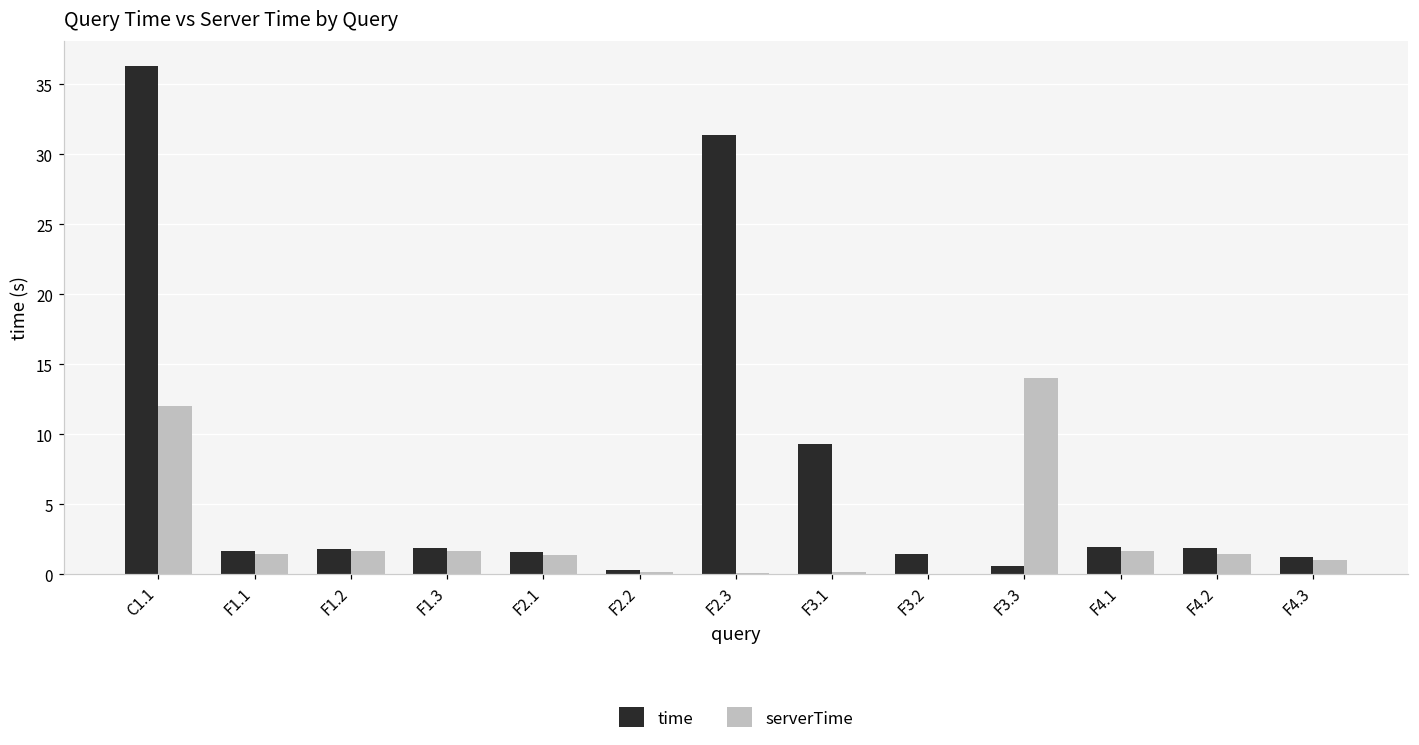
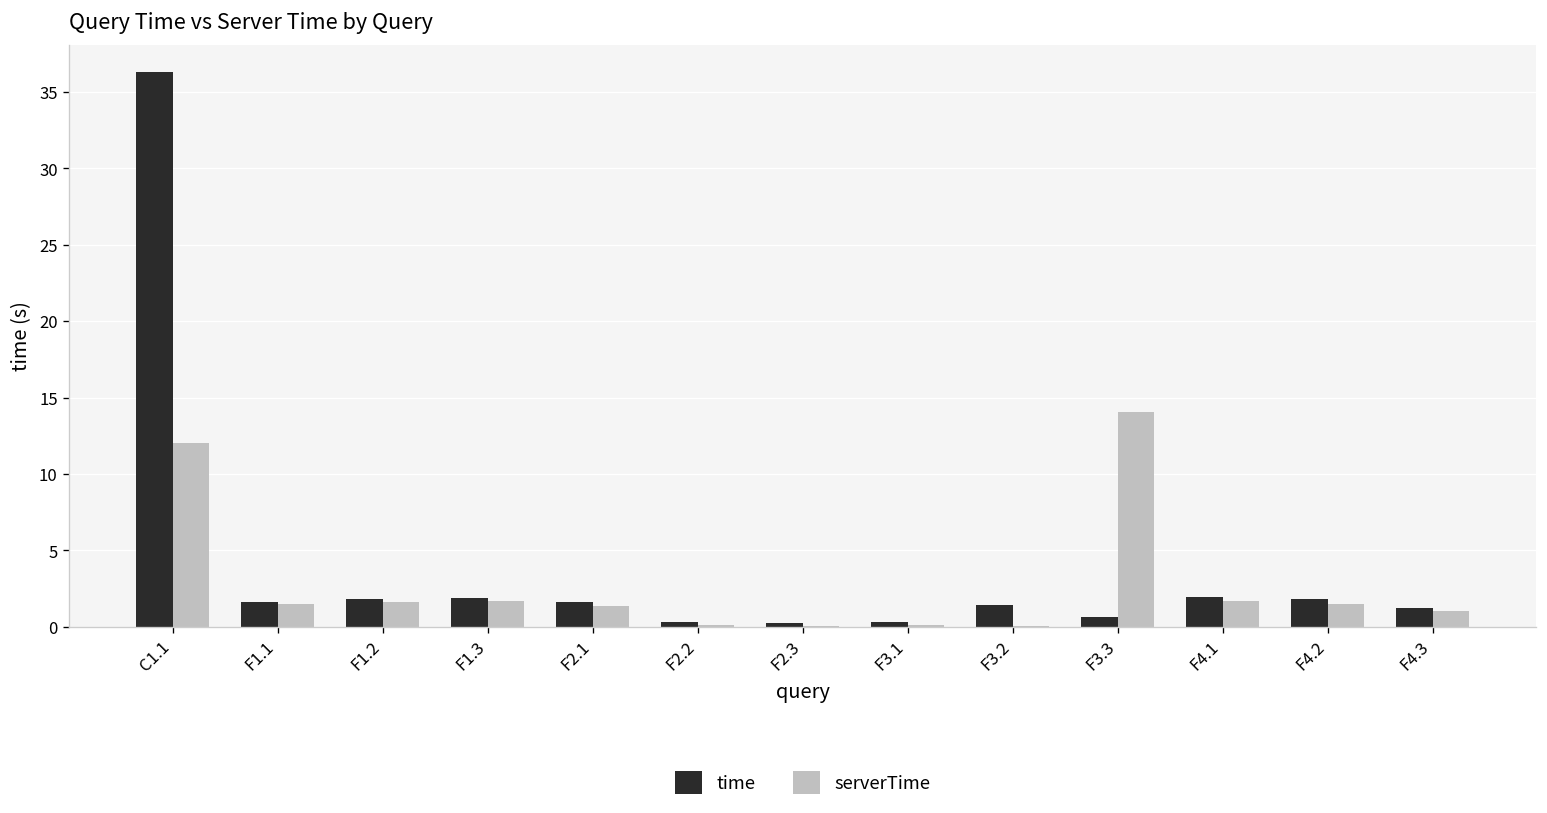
time, F2.3: 31.4 -> 0.2
time, F3.1: 9.3 -> 0.3
